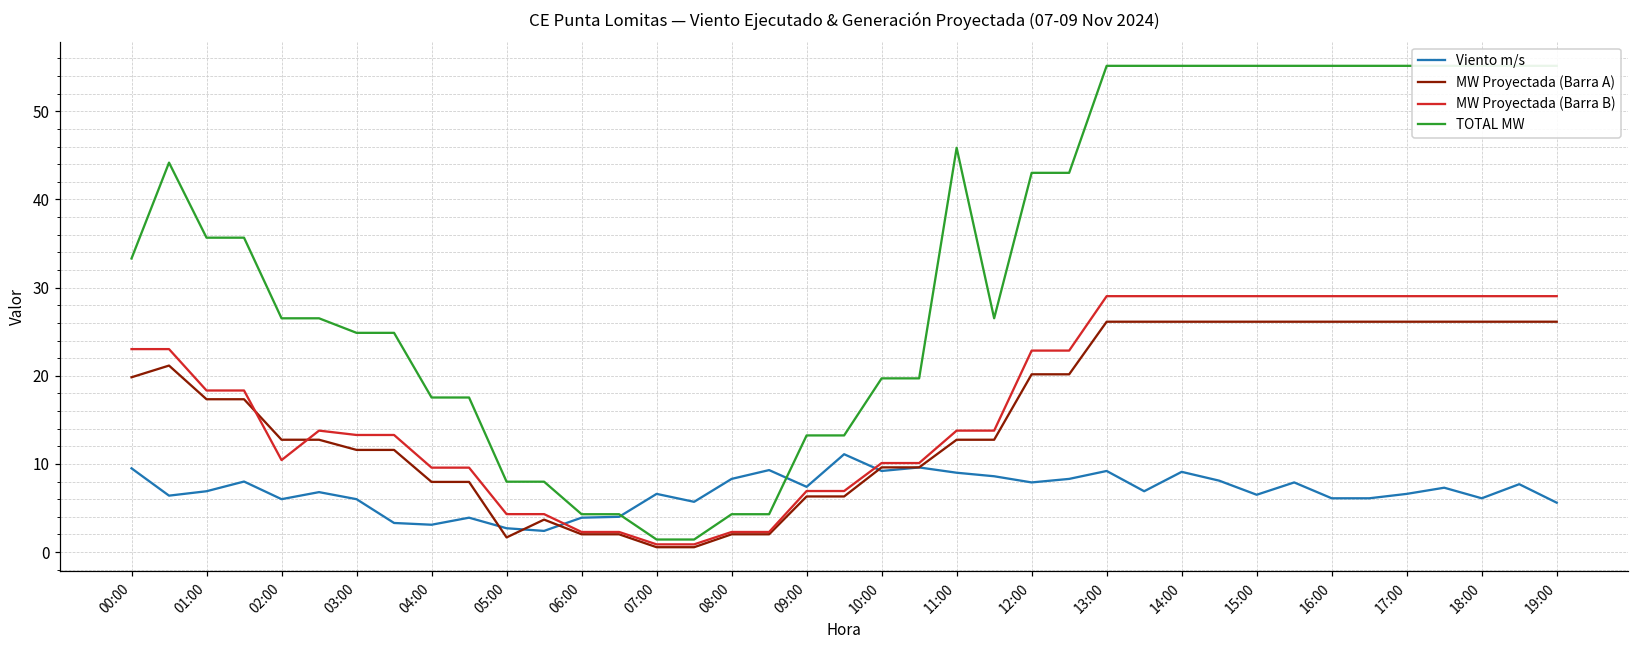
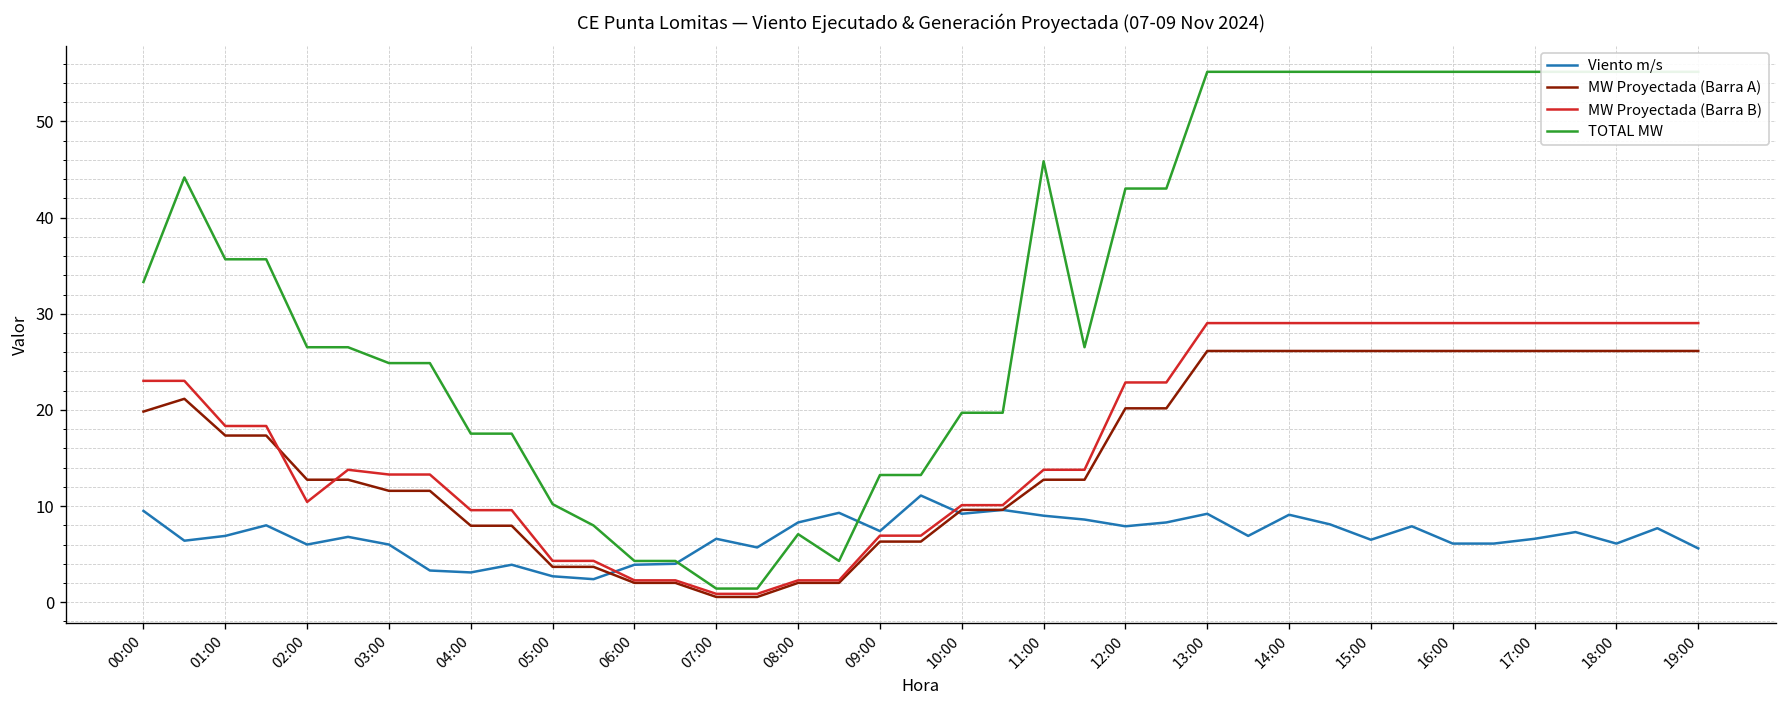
MW Proyectada (Barra A), 05:00: 2 -> 4
TOTAL MW, 05:00: 8 -> 10
TOTAL MW, 08:00: 4 -> 7
